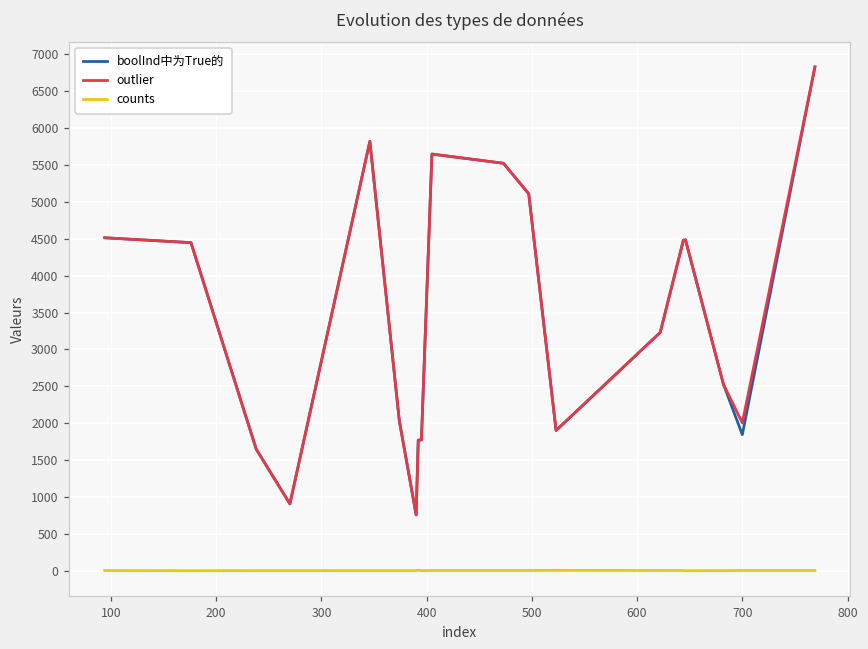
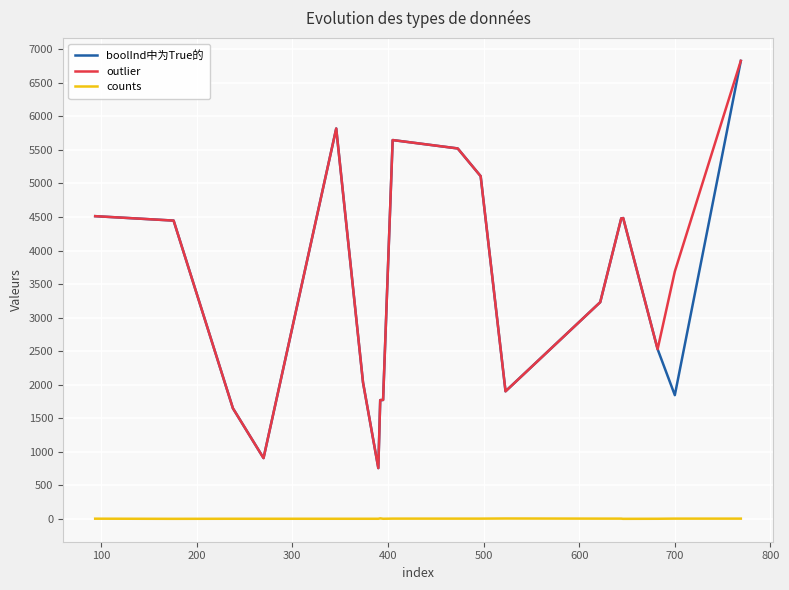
outlier, 700: 2000 -> 3700
